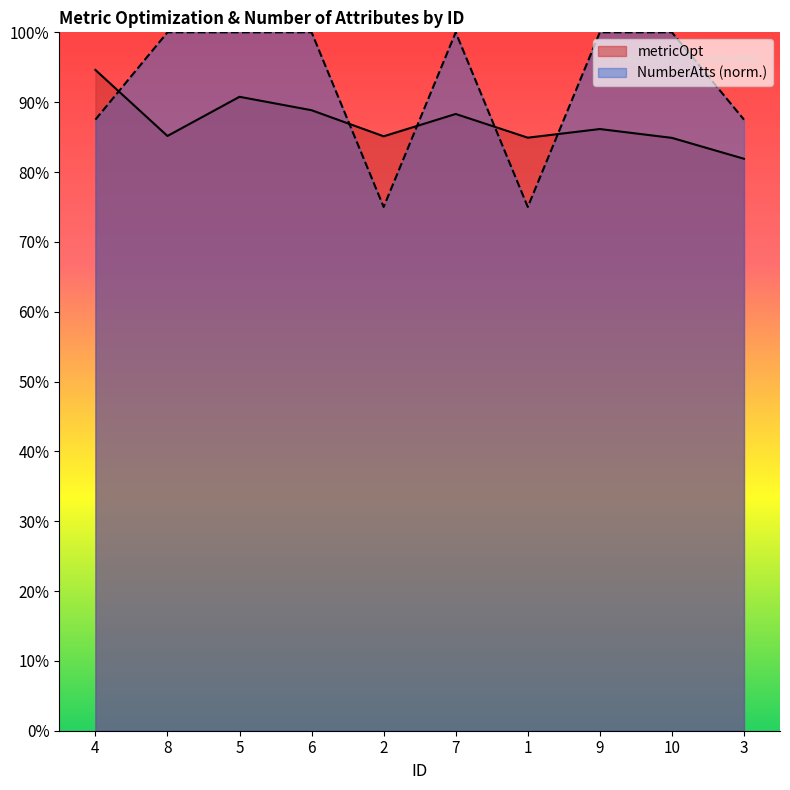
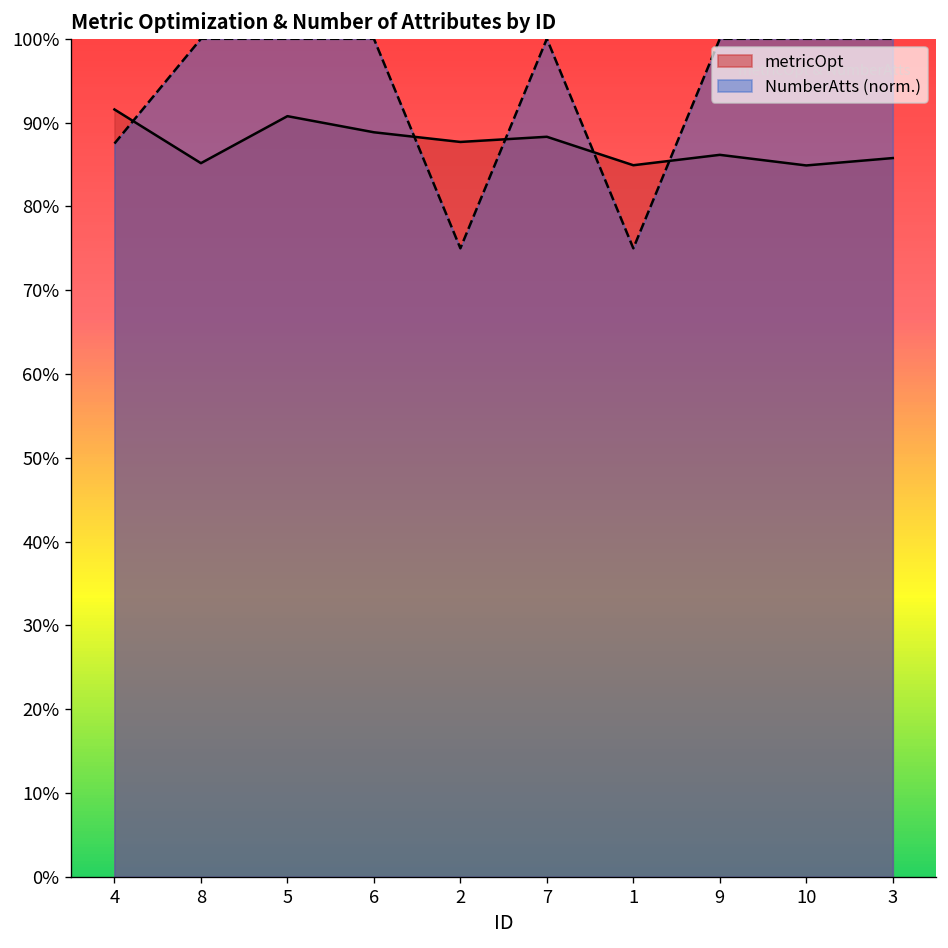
metricOpt, 4: 95% -> 92%
metricOpt, 2: 85% -> 88%
metricOpt, 3: 82% -> 86%
NumberAtts (norm.), 3: 88% -> 100%
